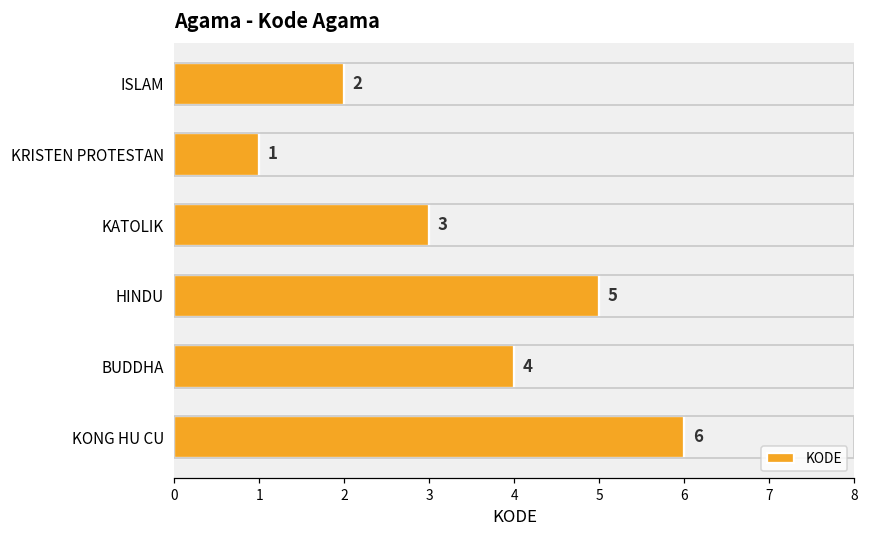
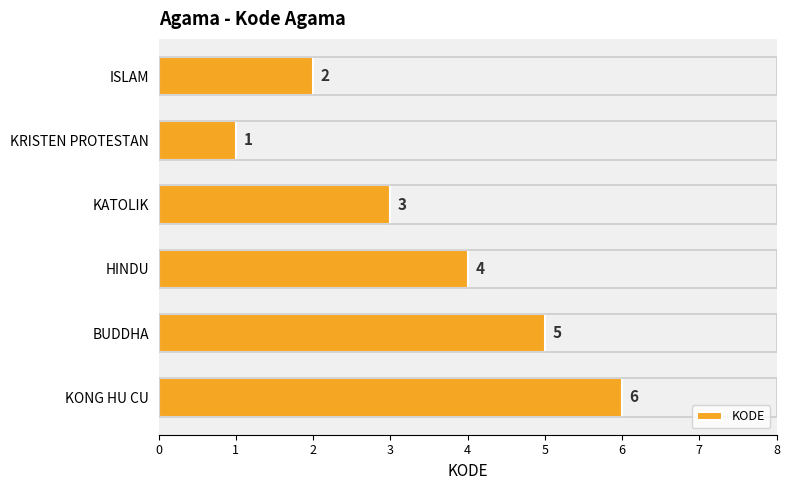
HINDU: 5 -> 4
BUDDHA: 4 -> 5
